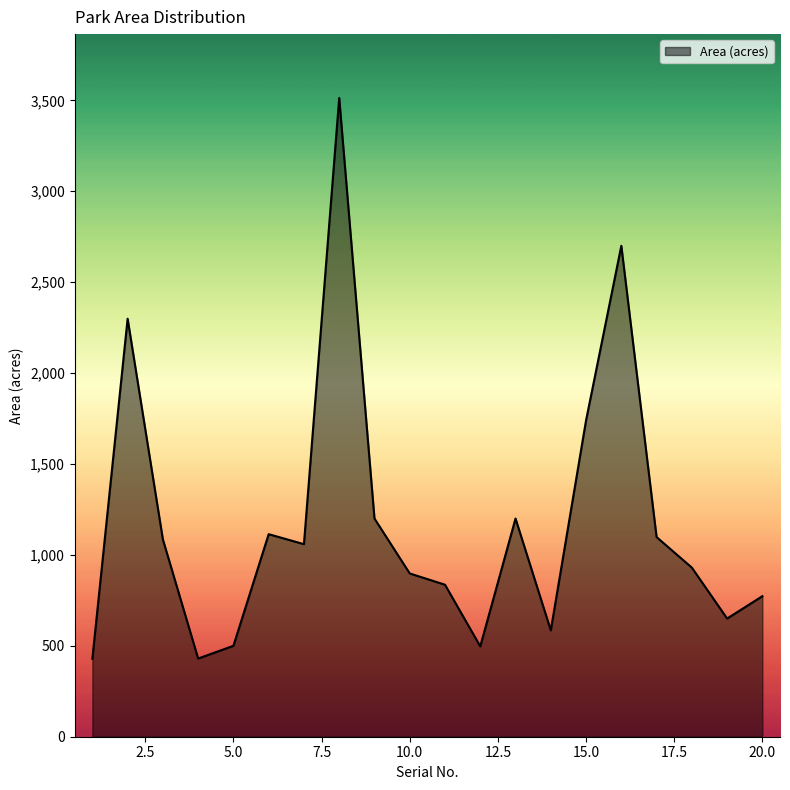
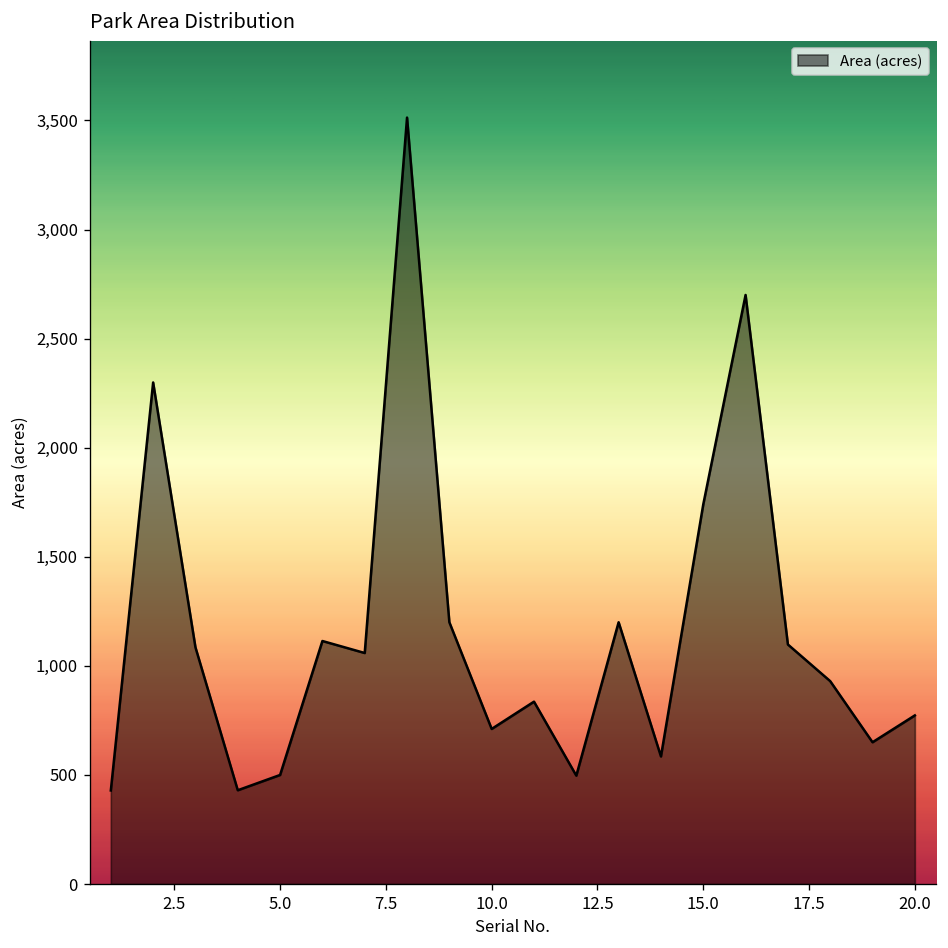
10.0: 900 -> 710
